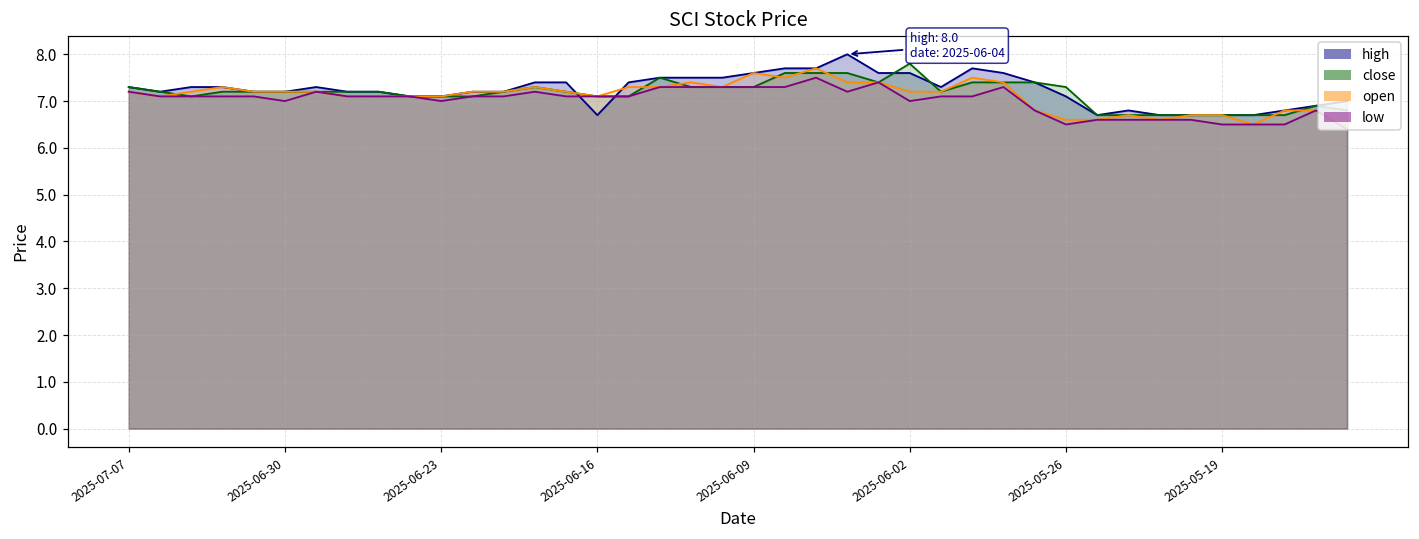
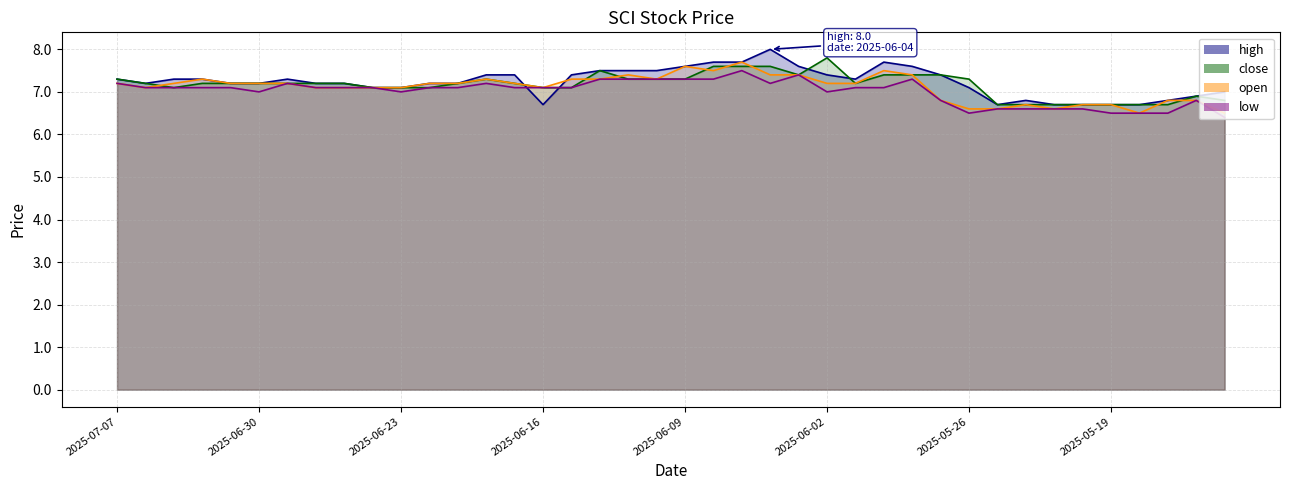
high, 2025-06-02: 7.6 -> 7.4
